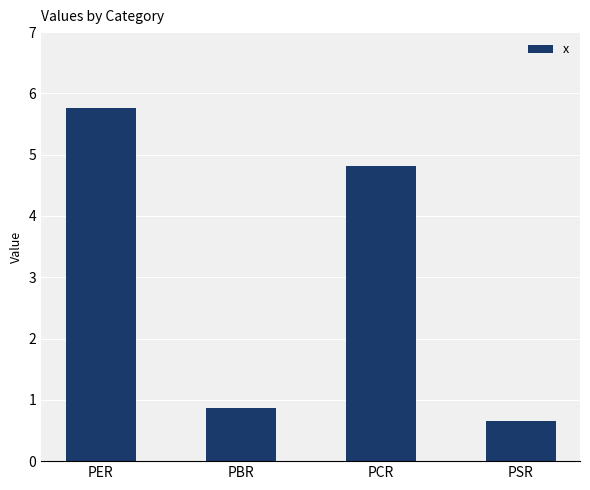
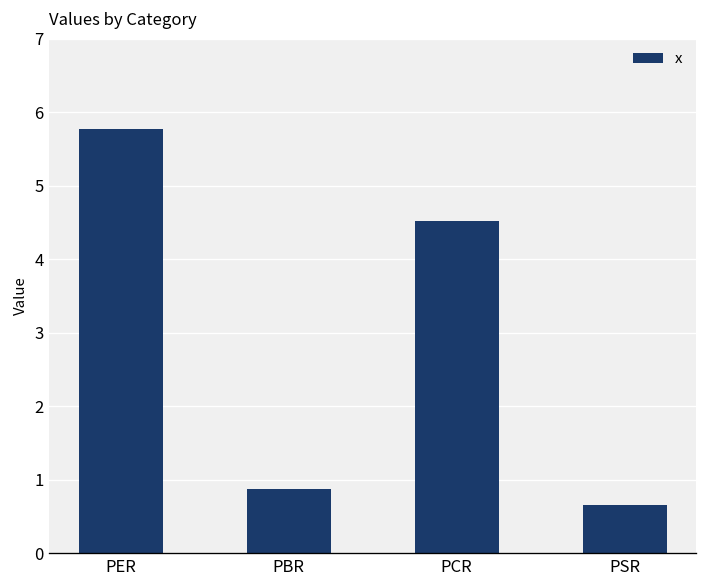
PCR: 4.8 -> 4.5
